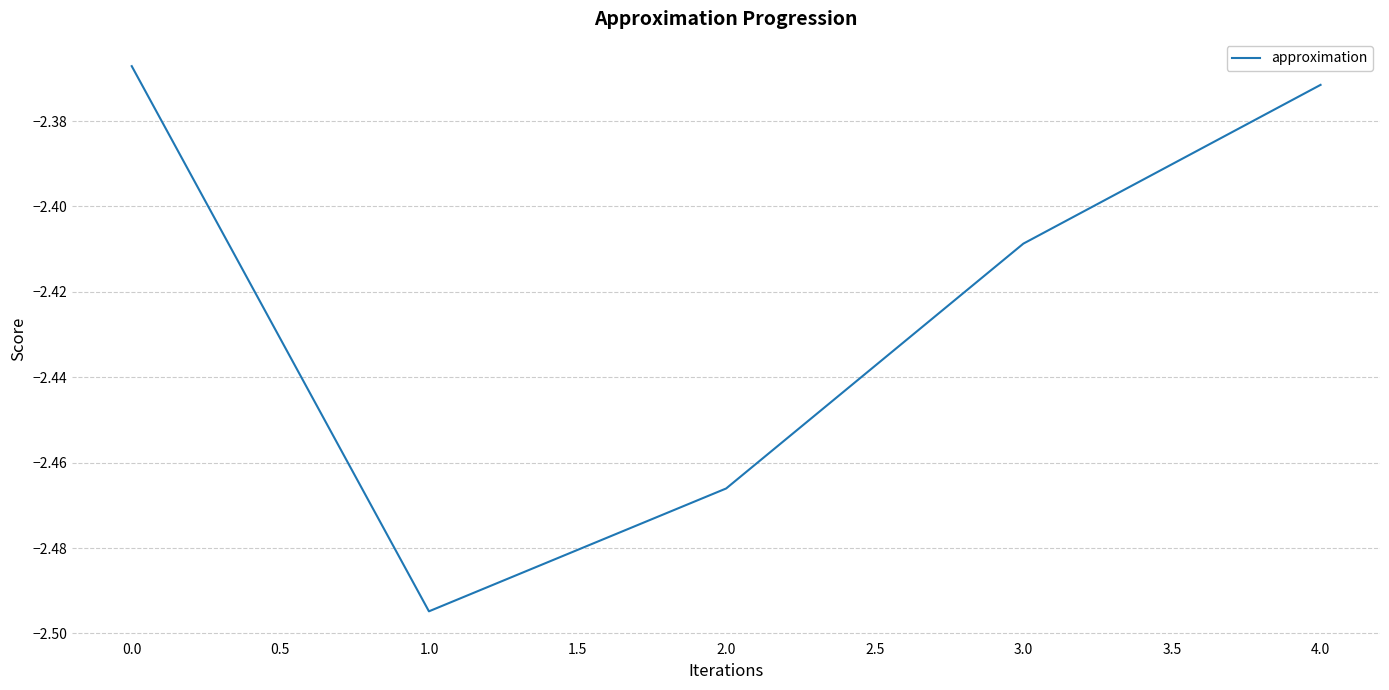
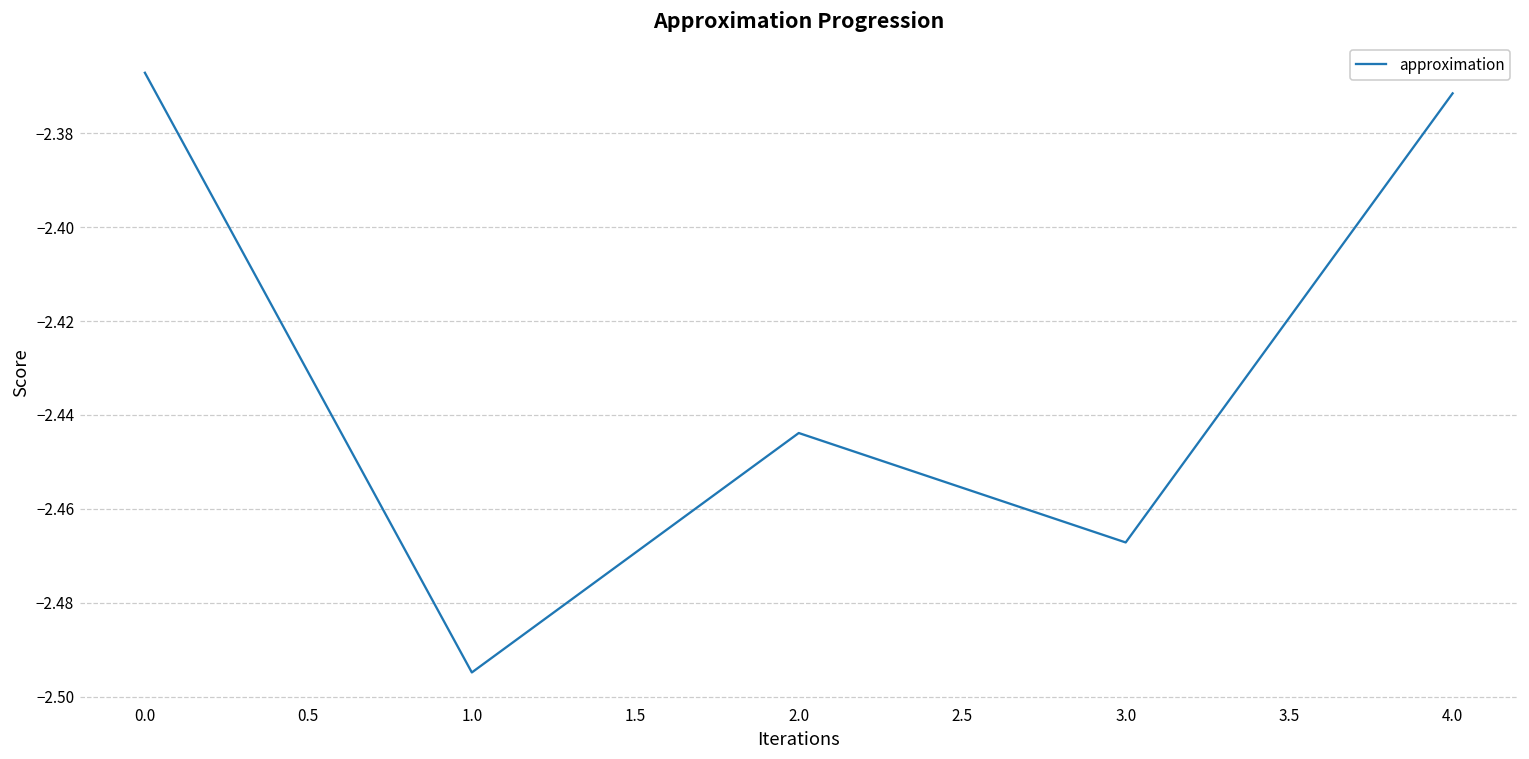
2.0: -2.466 -> -2.444
3.0: -2.409 -> -2.467
